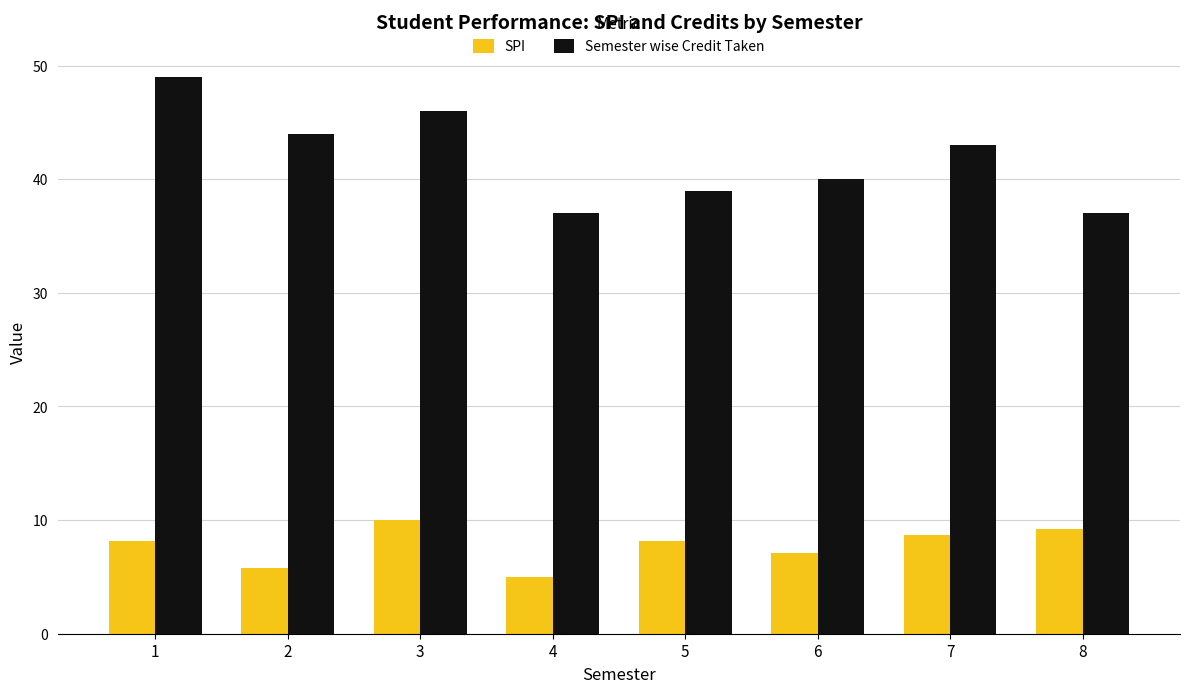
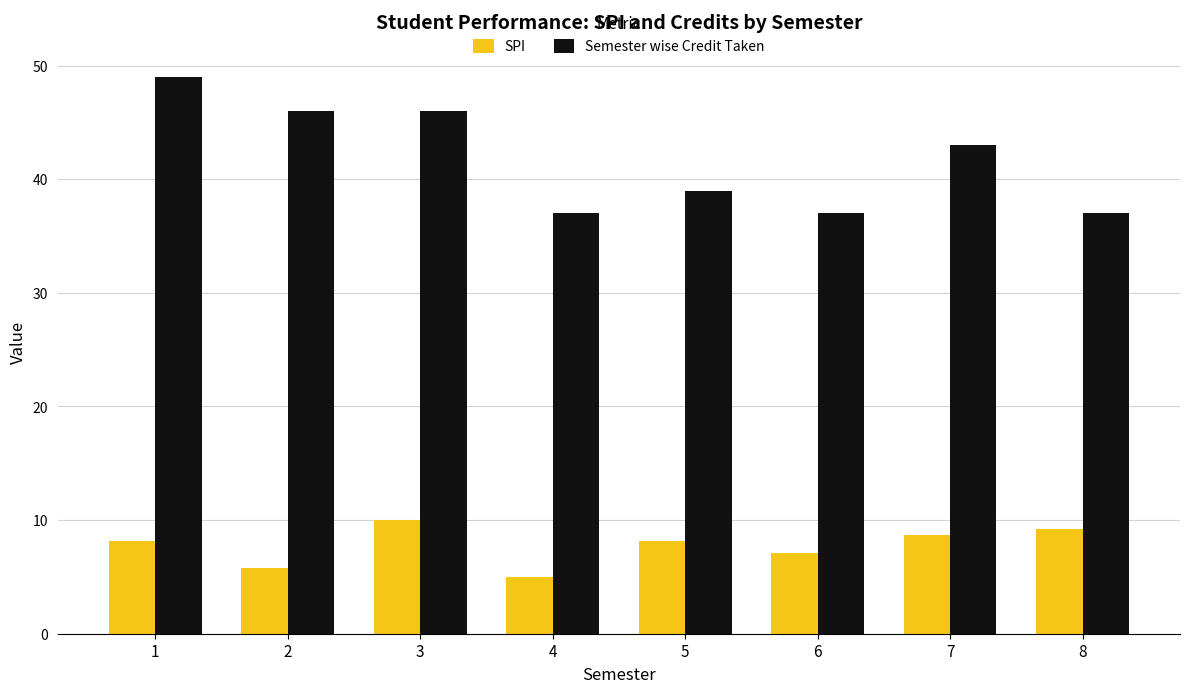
Semester wise Credit Taken, 2: 44 -> 46
Semester wise Credit Taken, 6: 40 -> 37
